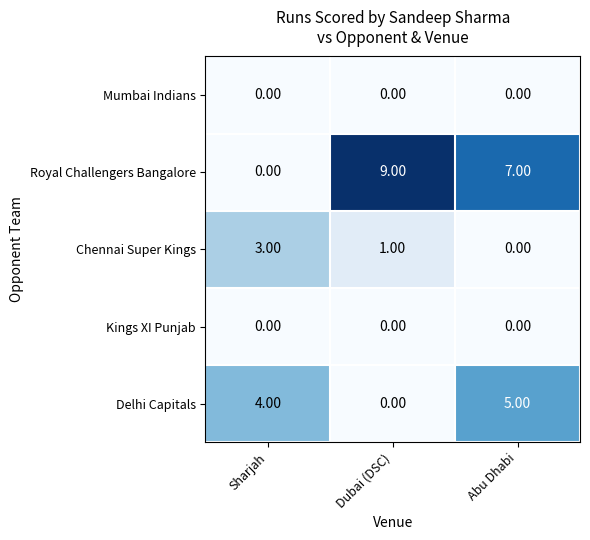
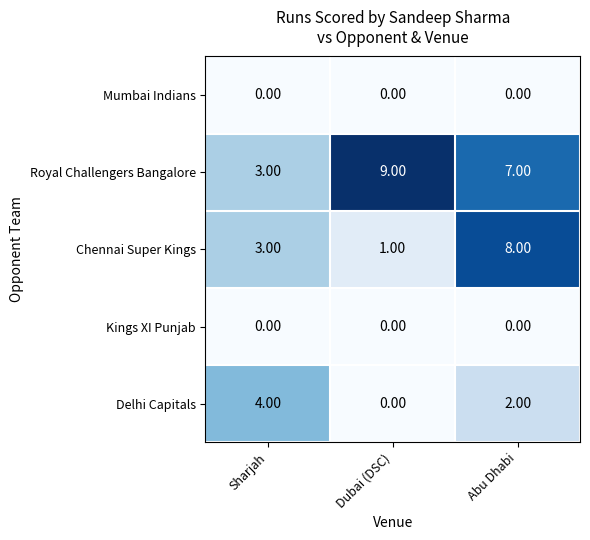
Royal Challengers Bangalore, Sharjah: 0.00 -> 3.00
Chennai Super Kings, Abu Dhabi: 0.00 -> 8.00
Delhi Capitals, Abu Dhabi: 5.00 -> 2.00
